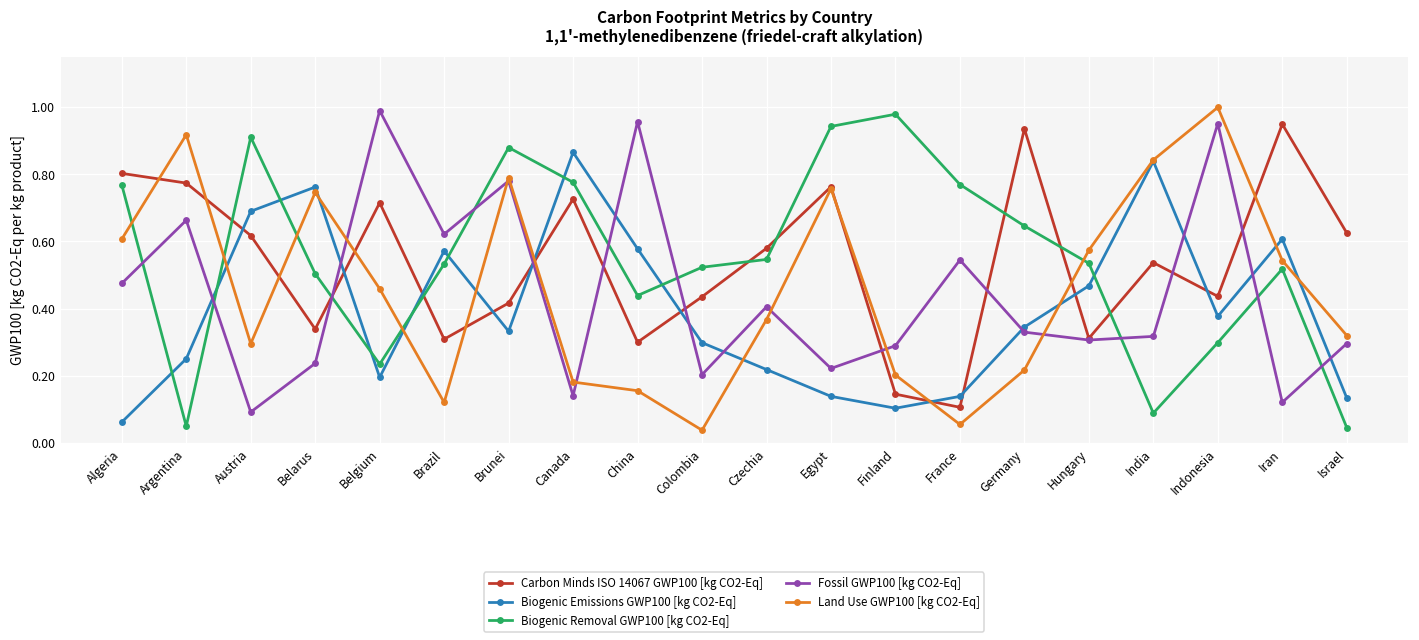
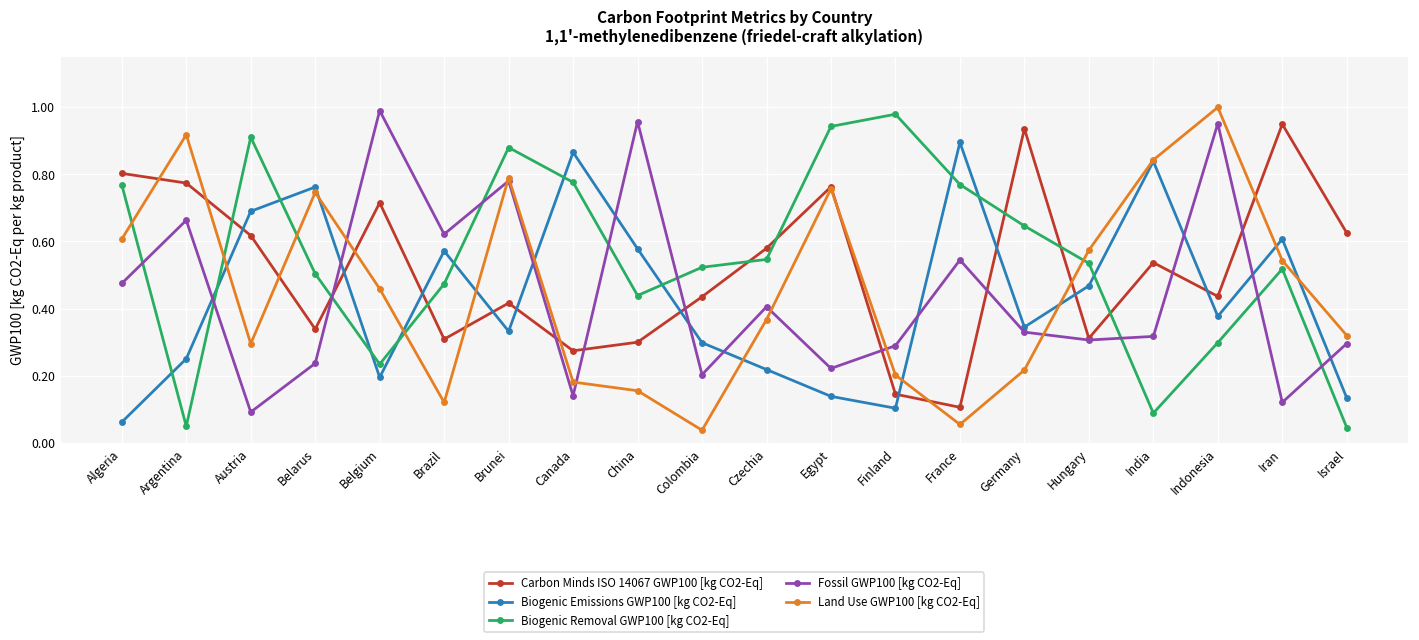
Biogenic Removal GWP100 [kg CO2-Eq], Brazil: 0.53 -> 0.47
Carbon Minds ISO 14067 GWP100 [kg CO2-Eq], Canada: 0.73 -> 0.27
Biogenic Emissions GWP100 [kg CO2-Eq], France: 0.14 -> 0.90
